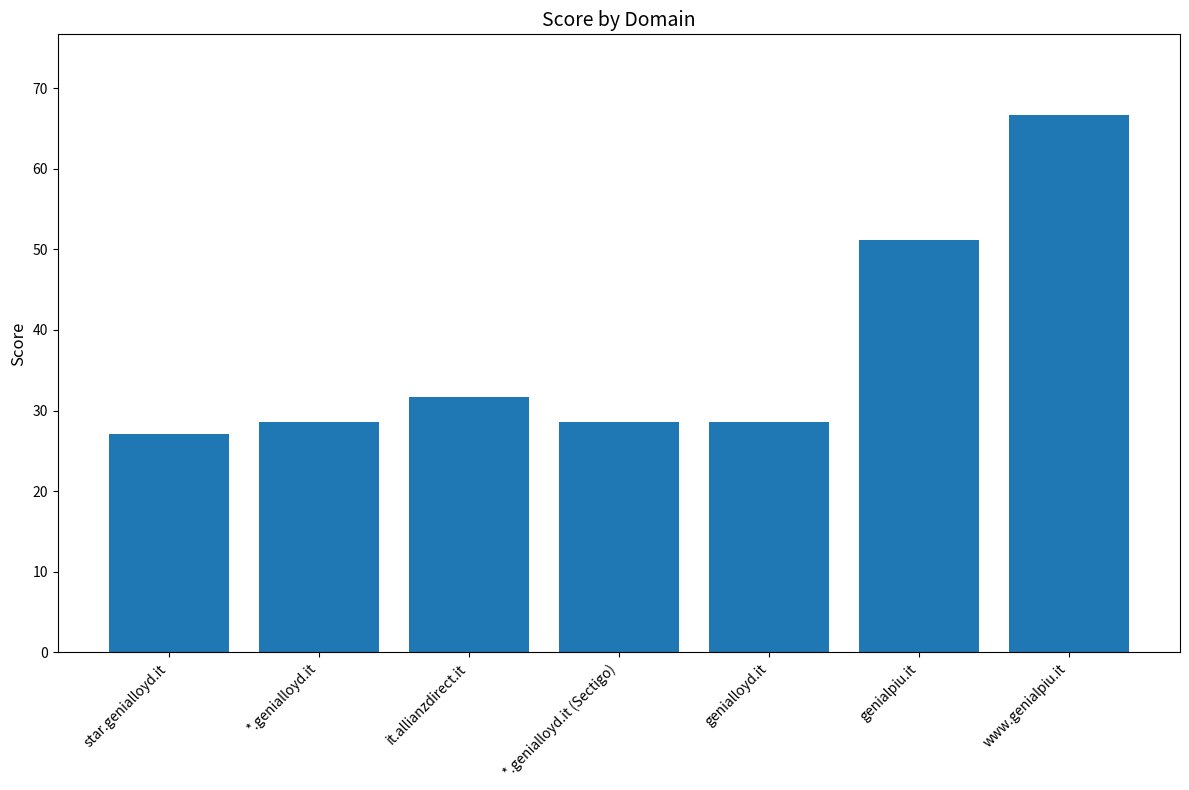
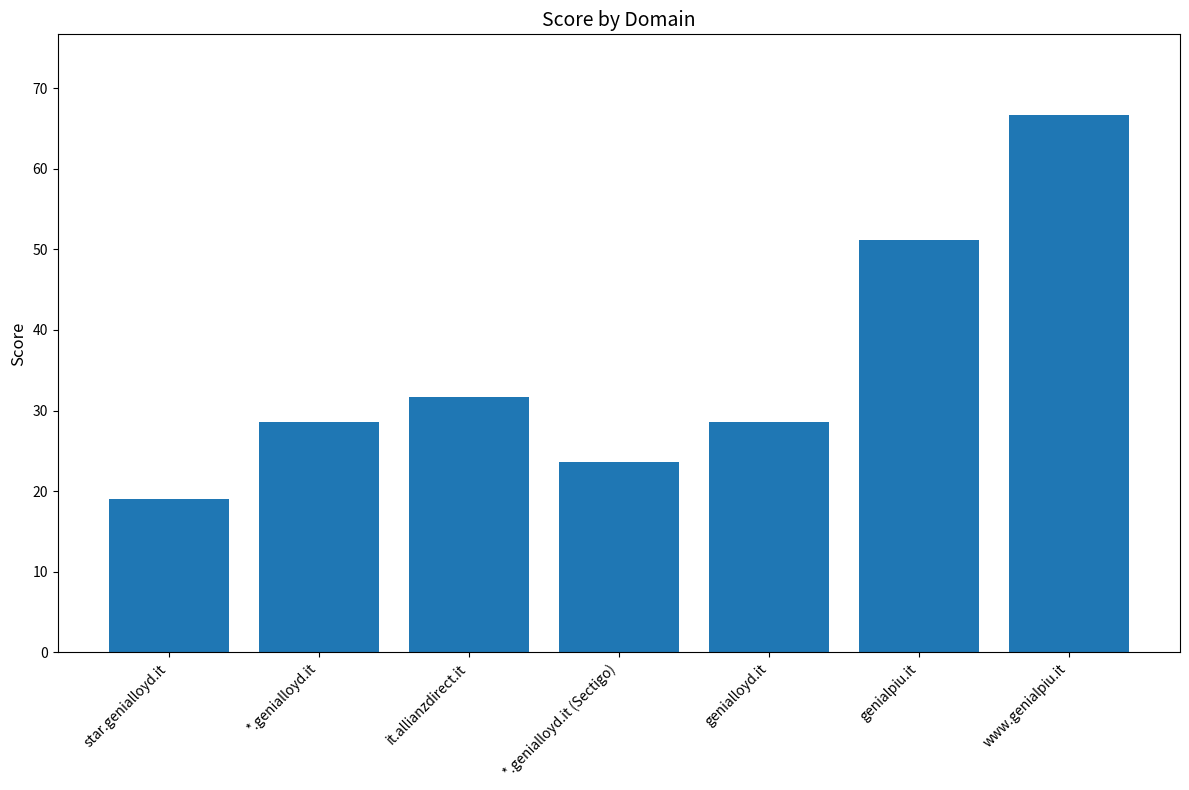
star.genialloyd.it: 27 -> 19
*.genialloyd.it (Sectigo): 29 -> 24
